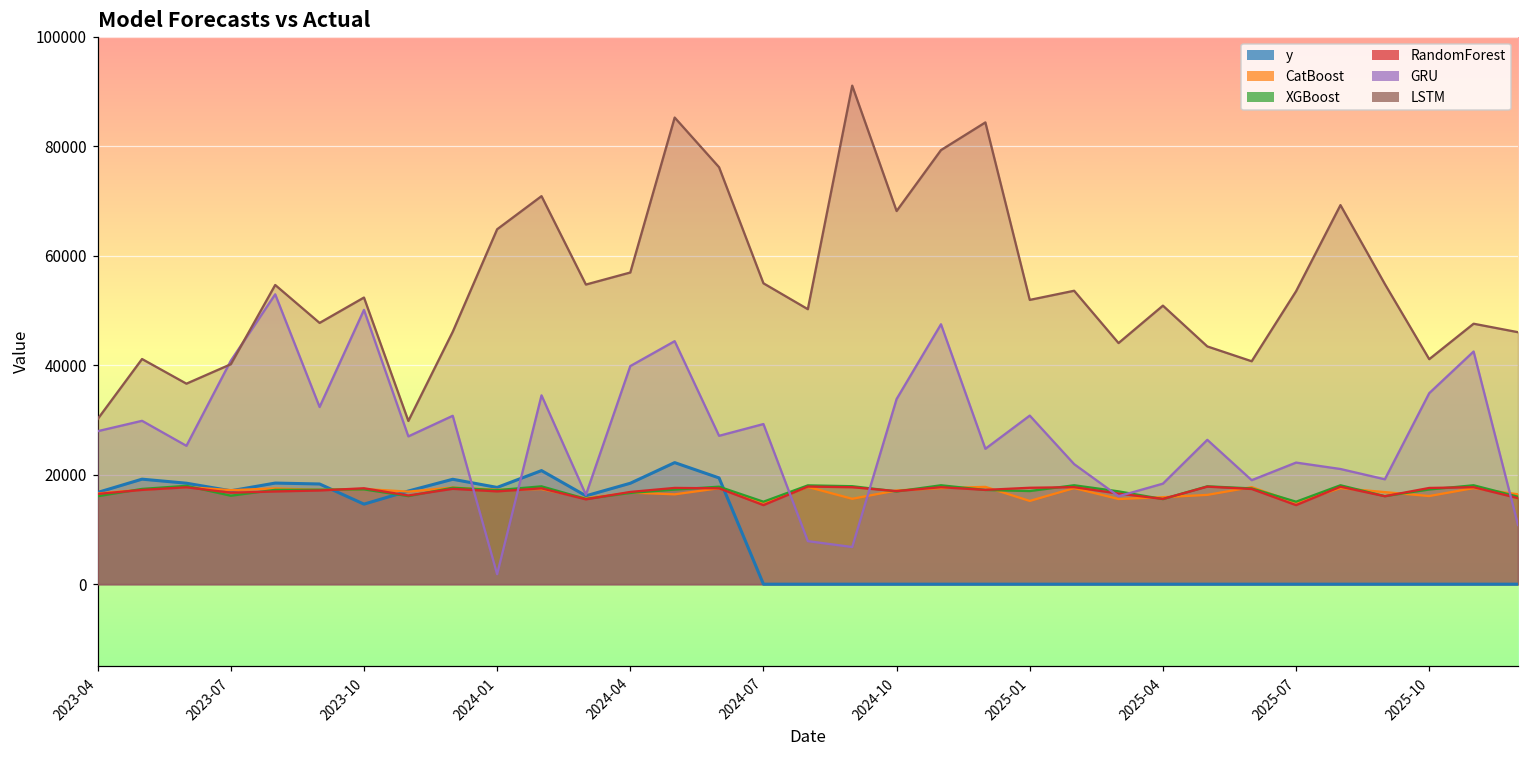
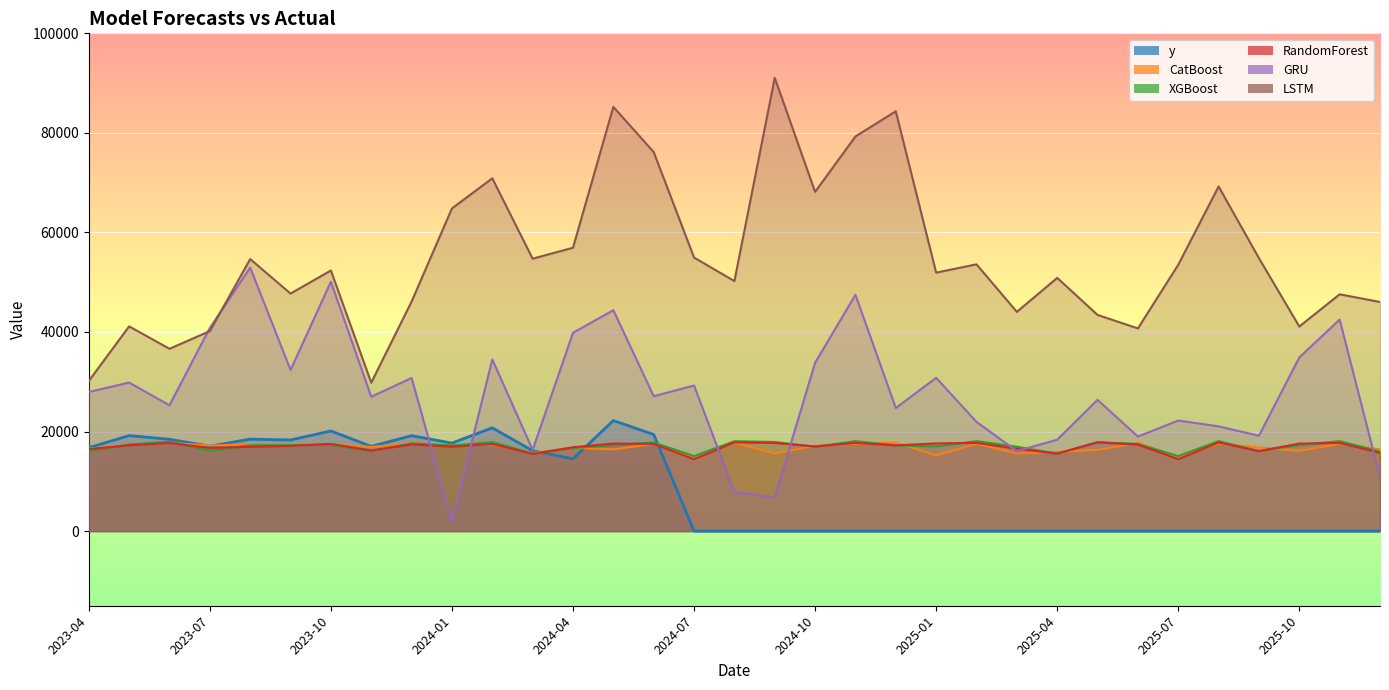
y, 2023-10: 15000 -> 20000
y, 2024-04: 18000 -> 15000
